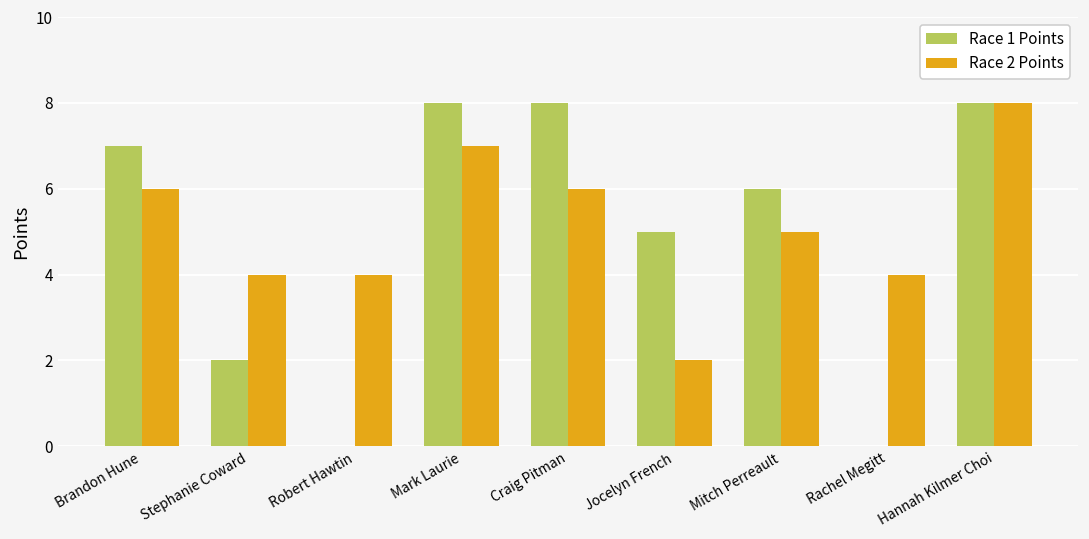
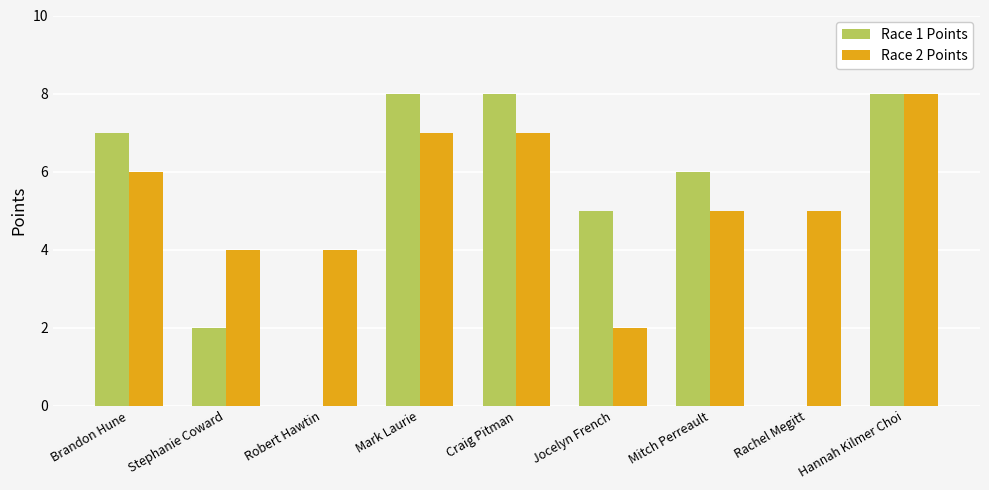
Race 2 Points, Craig Pitman: 6 -> 7
Race 2 Points, Rachel Megitt: 4 -> 5
